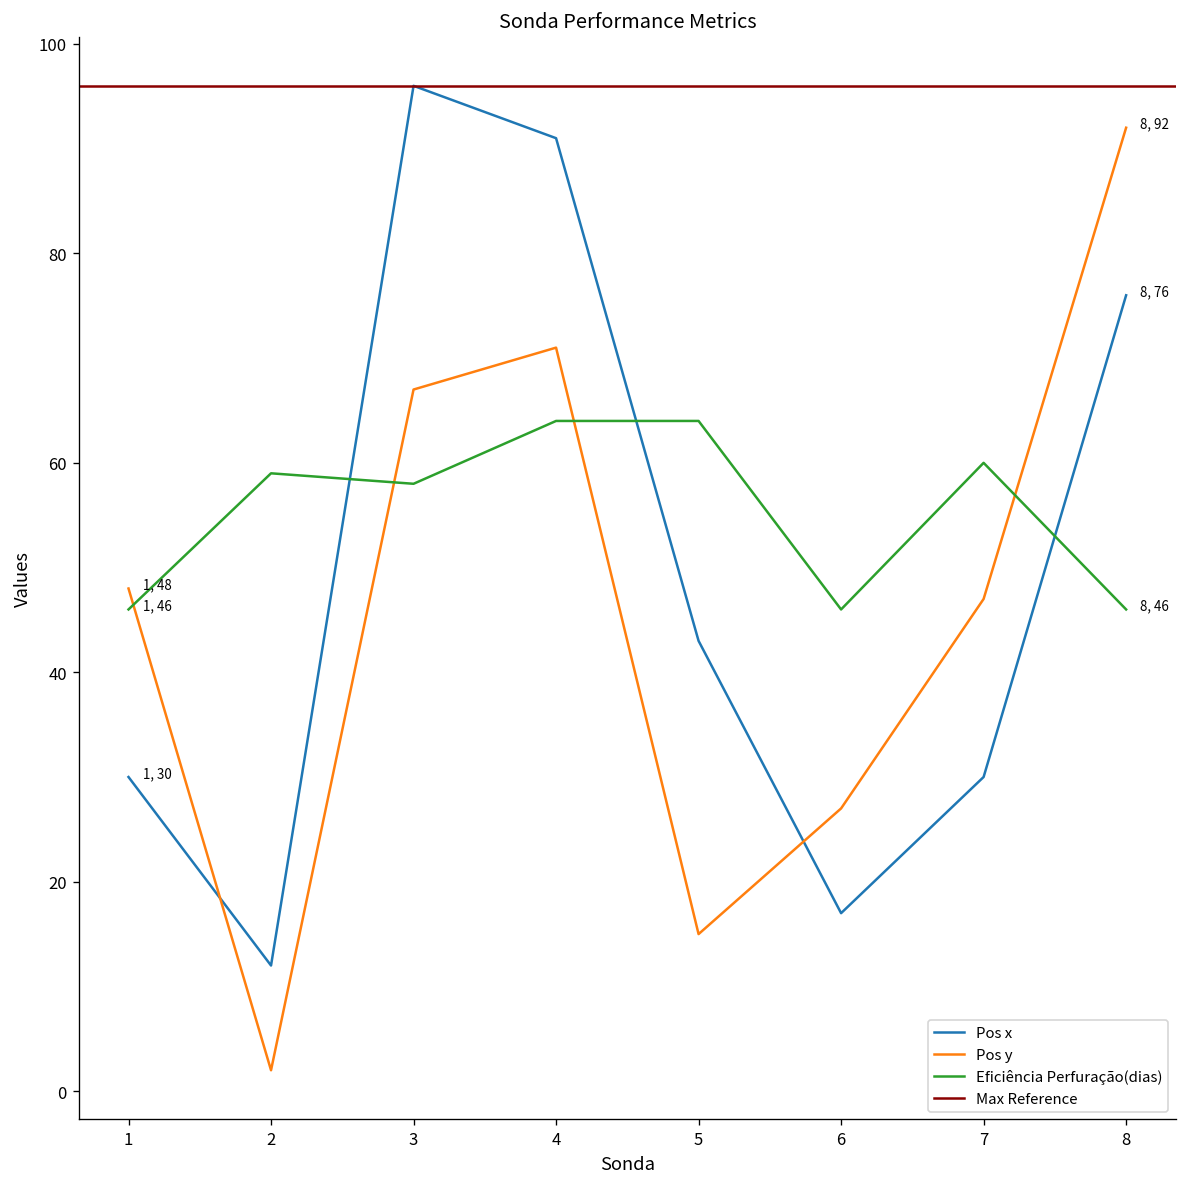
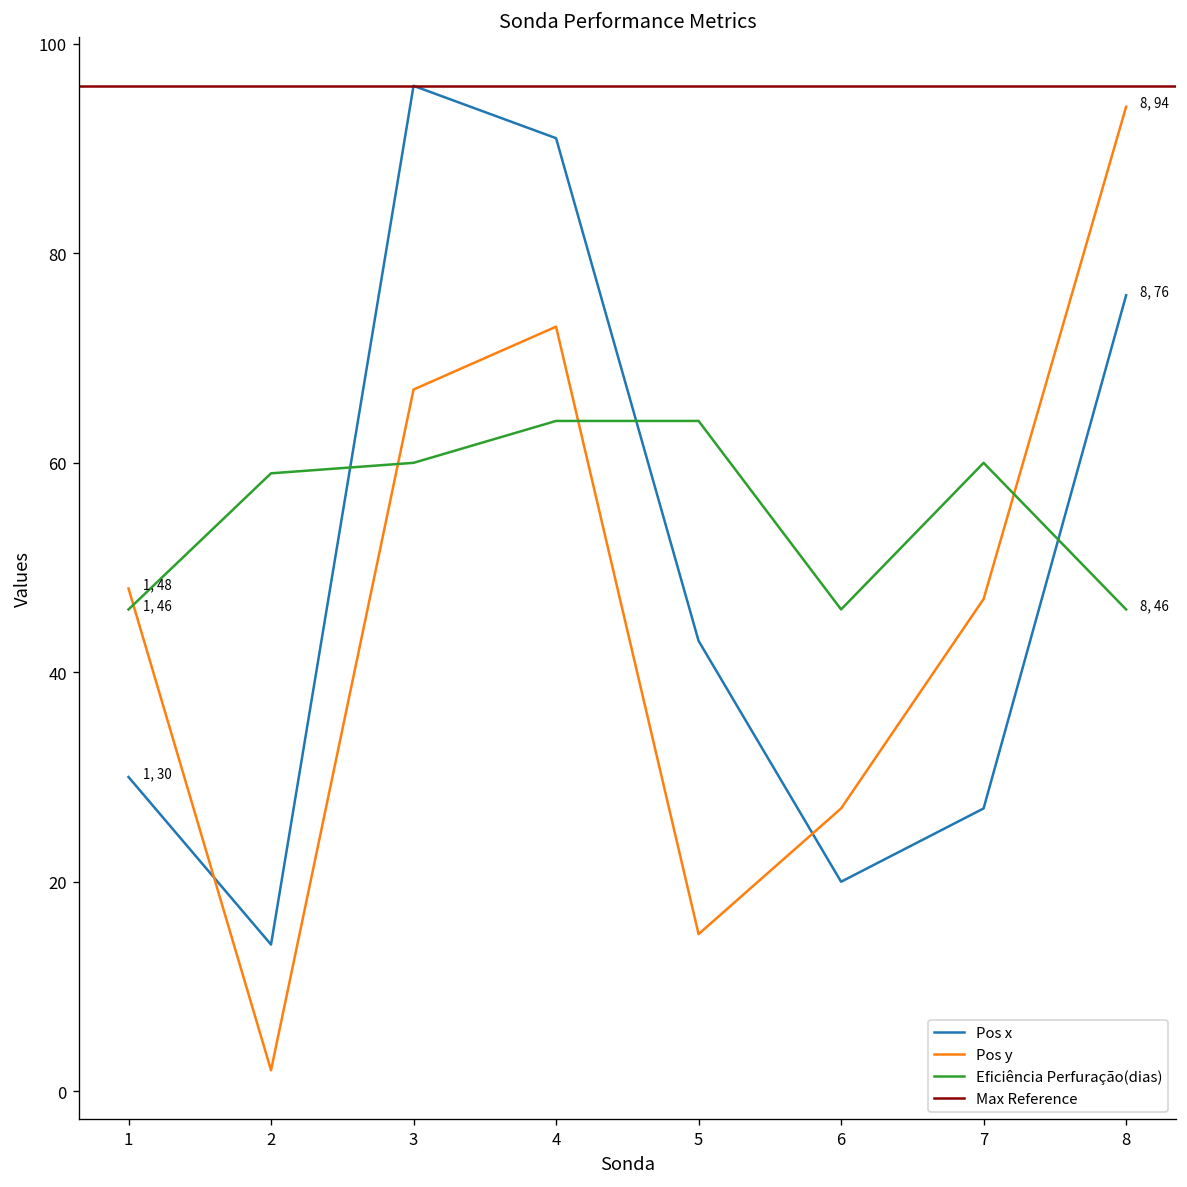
Pos x, 2: 12 -> 14
Eficiência Perfuração(dias), 3: 58 -> 60
Pos y, 4: 71 -> 73
Pos x, 6: 17 -> 20
Pos x, 7: 30 -> 27
Pos y, 8: 92 -> 94
